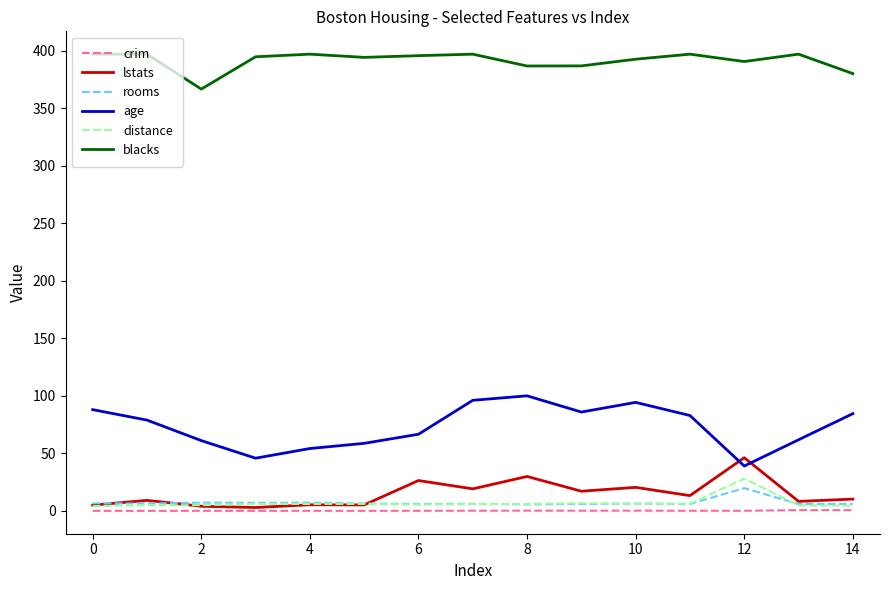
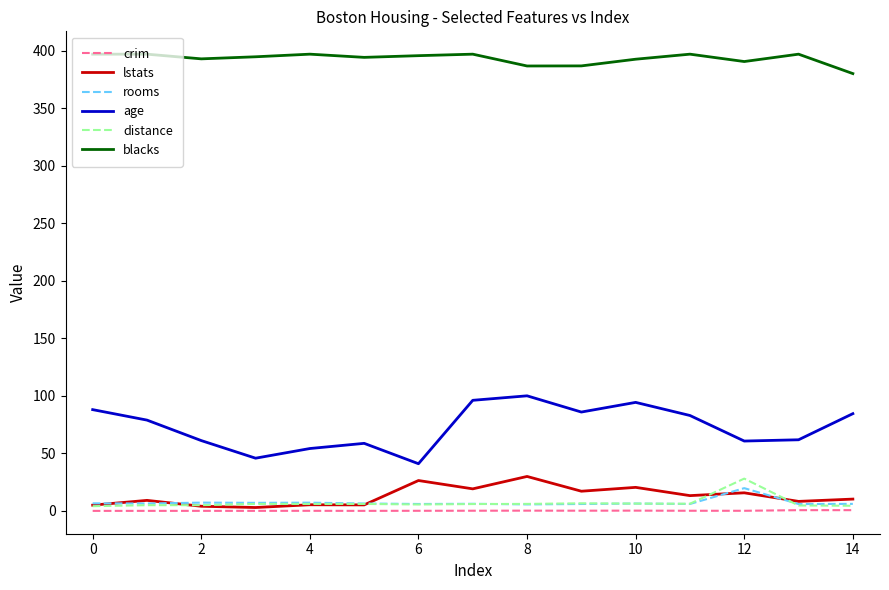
blacks, 2: 367 -> 393
age, 6: 67 -> 41
lstats, 12: 46 -> 16
age, 12: 39 -> 61
